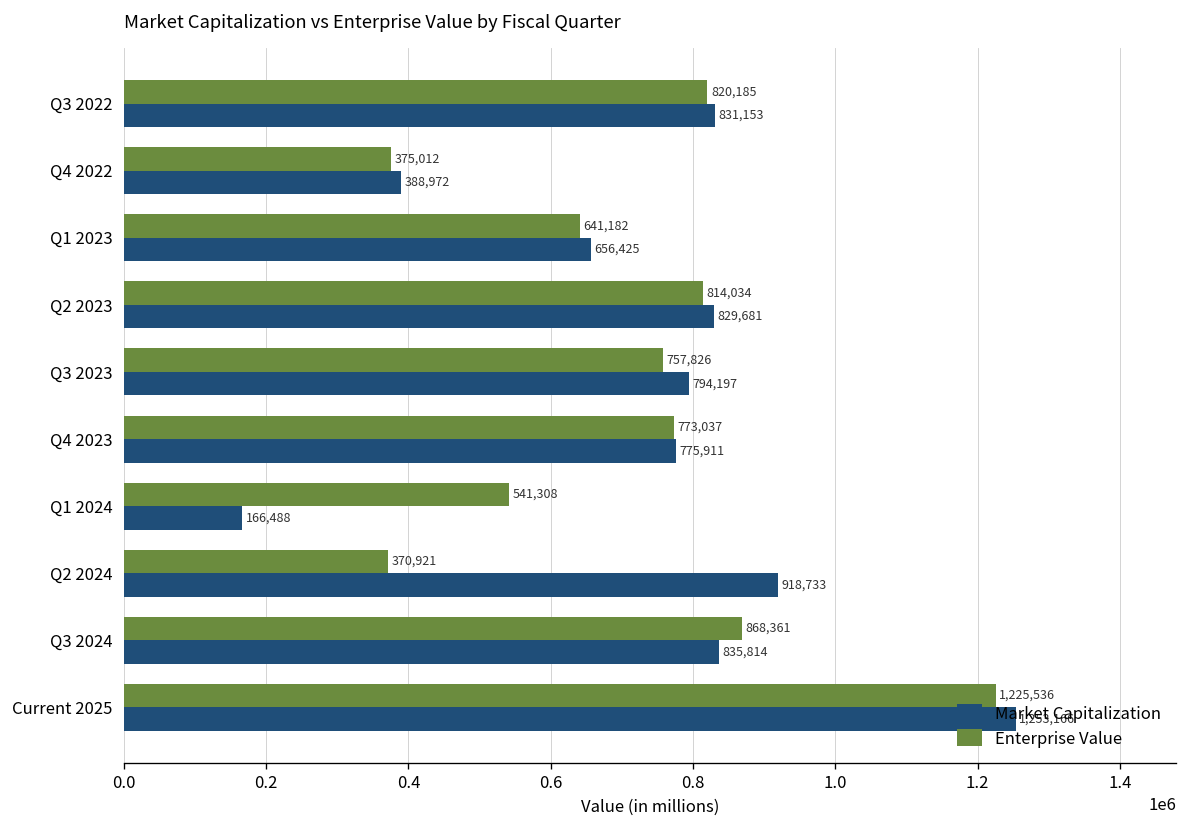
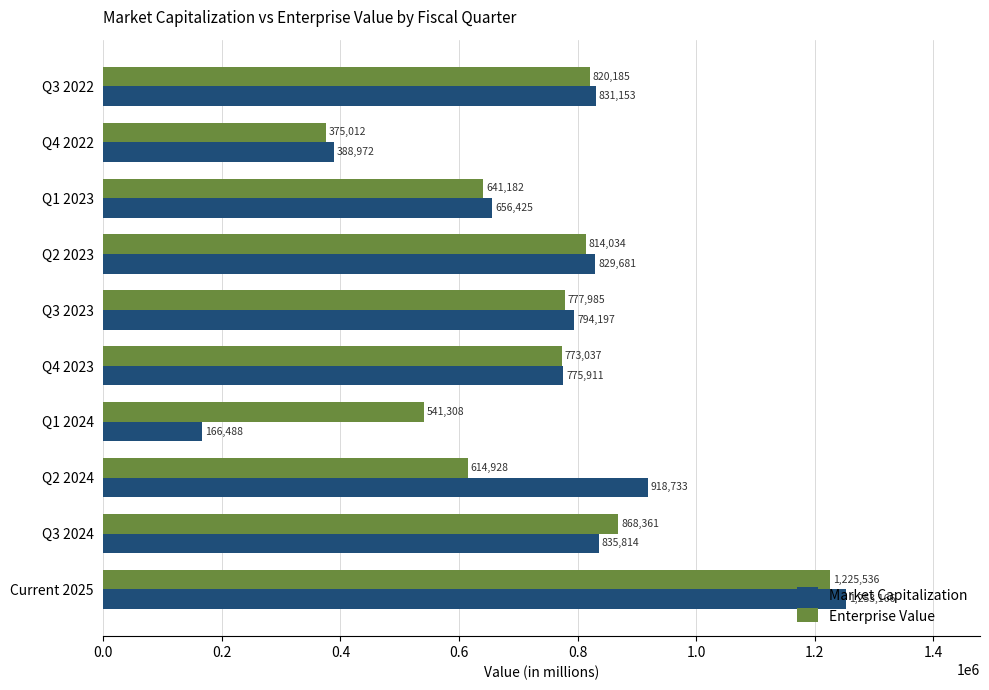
Enterprise Value, Q3 2023: 757,826 -> 777,985
Enterprise Value, Q2 2024: 370,921 -> 614,928
